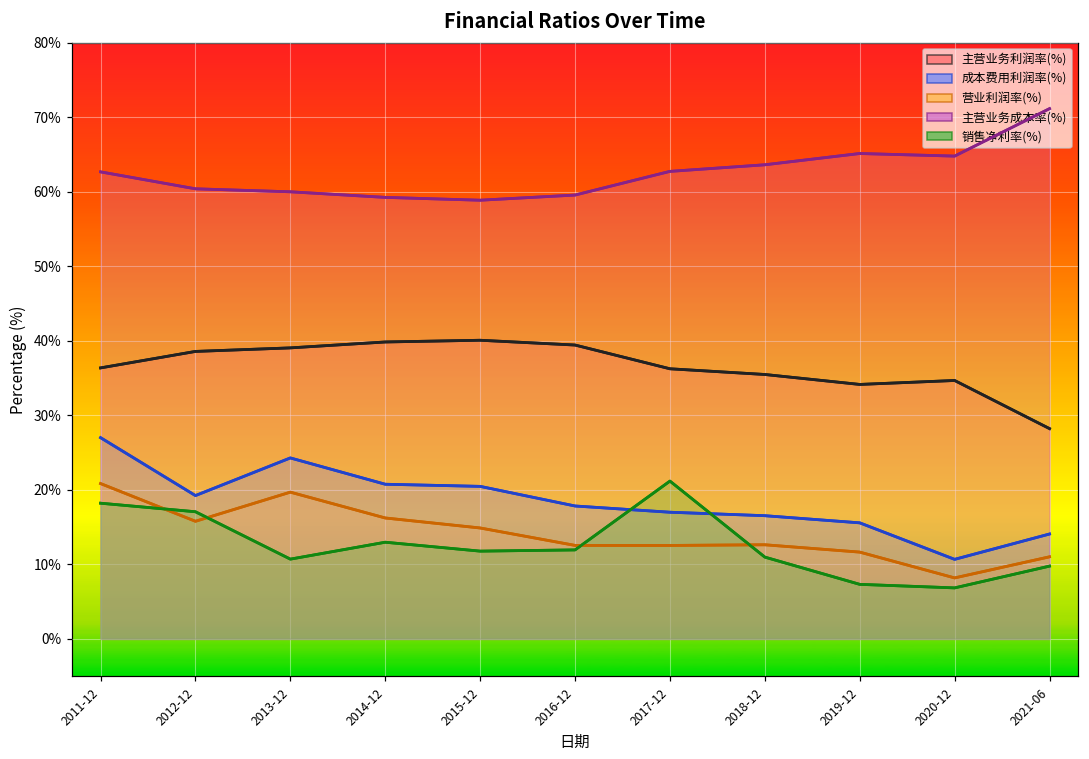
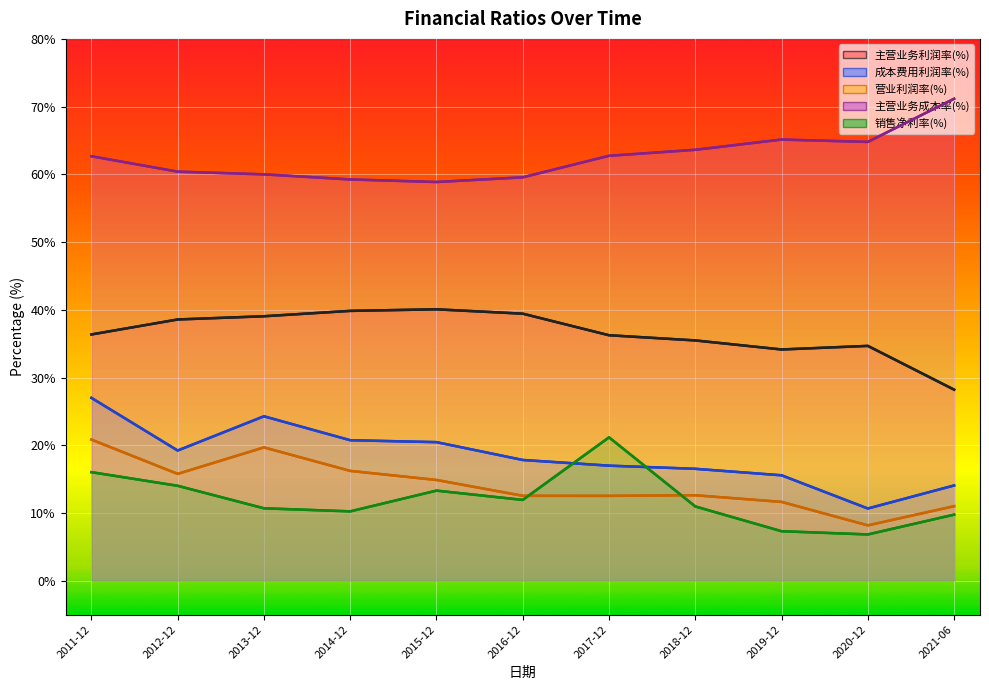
销售净利率(%), 2011-12: 18% -> 16%
销售净利率(%), 2012-12: 17% -> 14%
销售净利率(%), 2014-12: 13% -> 10%
销售净利率(%), 2015-12: 12% -> 13%
